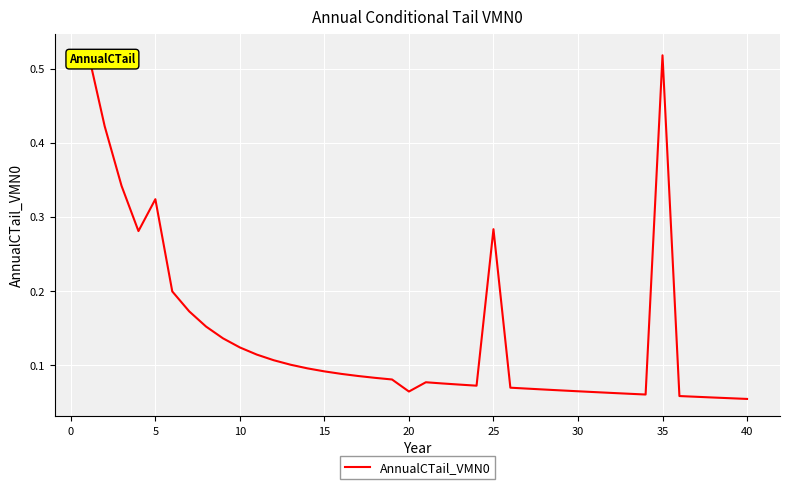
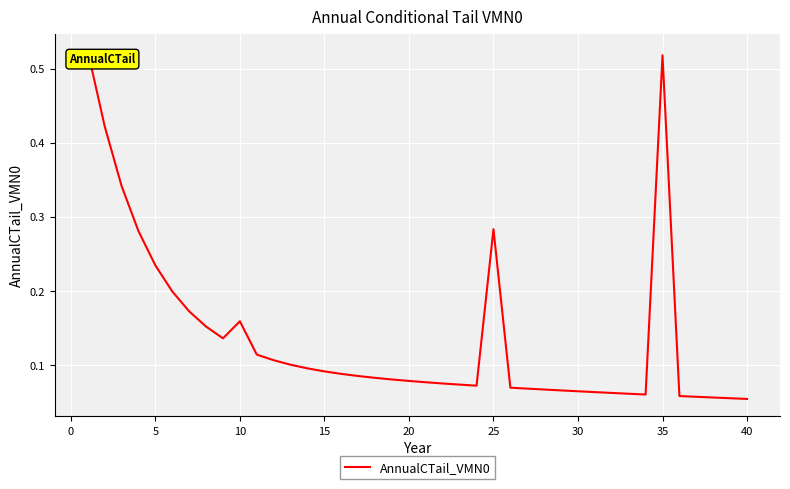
5: 0.32 -> 0.23
10: 0.12 -> 0.16
20: 0.06 -> 0.08
